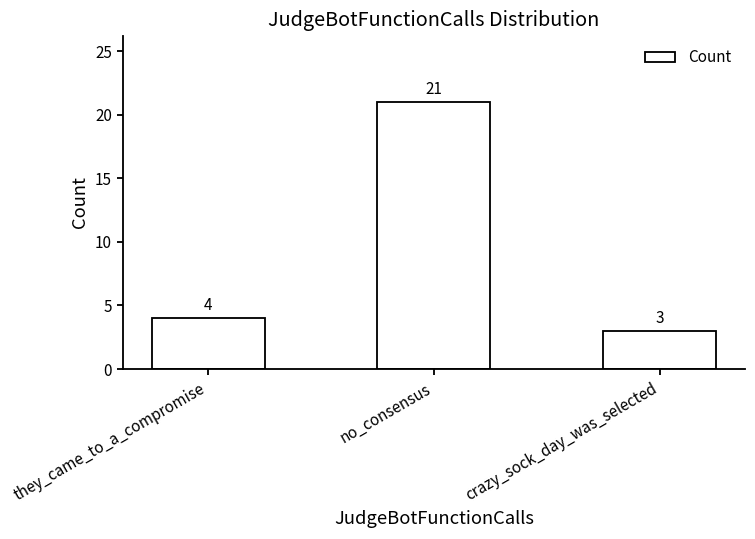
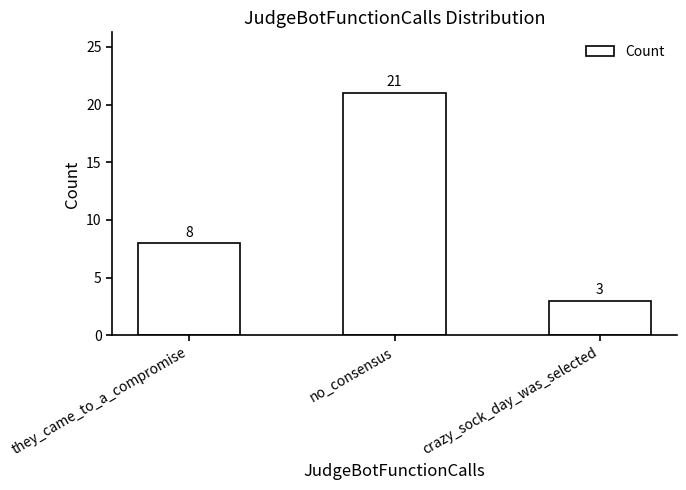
they_came_to_a_compromise: 4 -> 8
